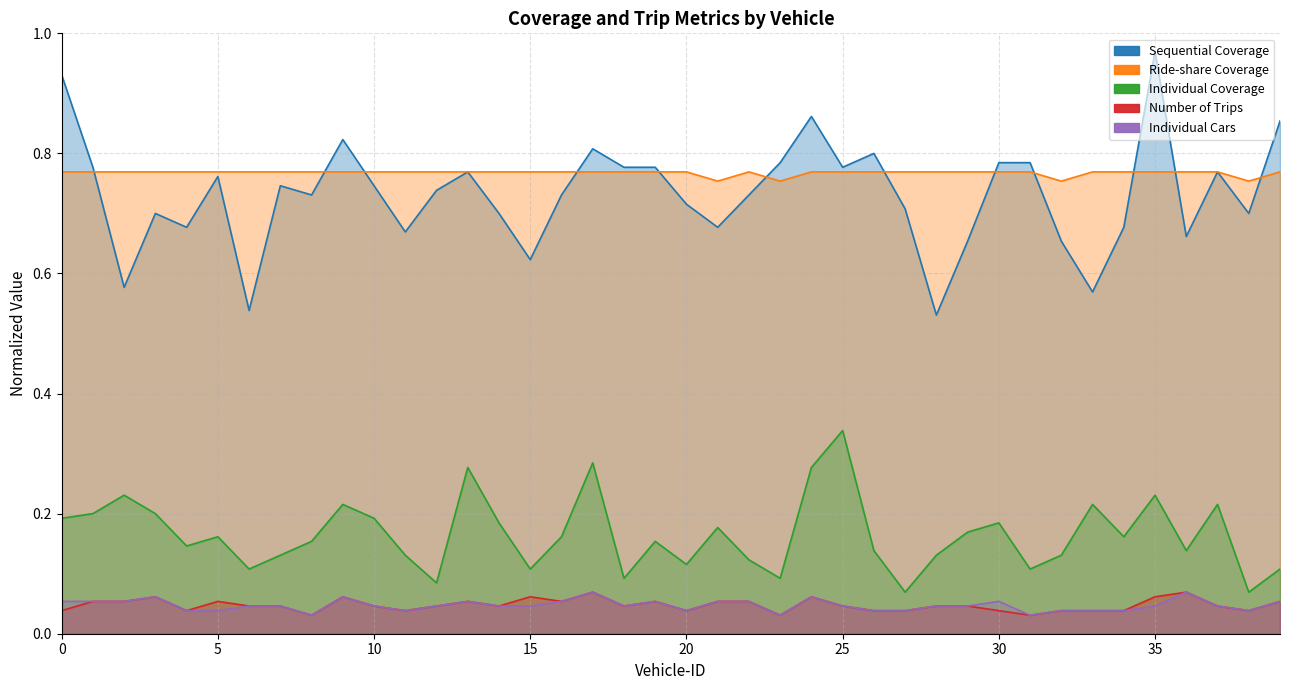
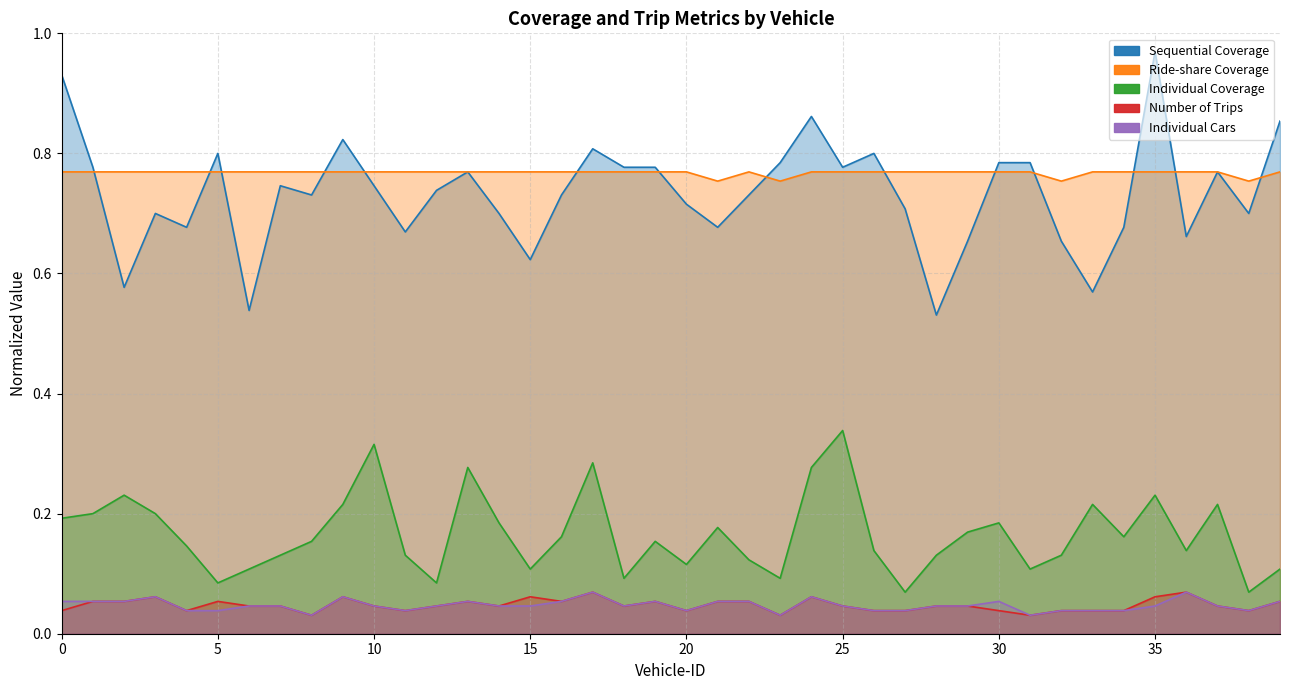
Sequential Coverage, 5: 0.76 -> 0.80
Individual Coverage, 5: 0.16 -> 0.08
Individual Coverage, 10: 0.19 -> 0.32
